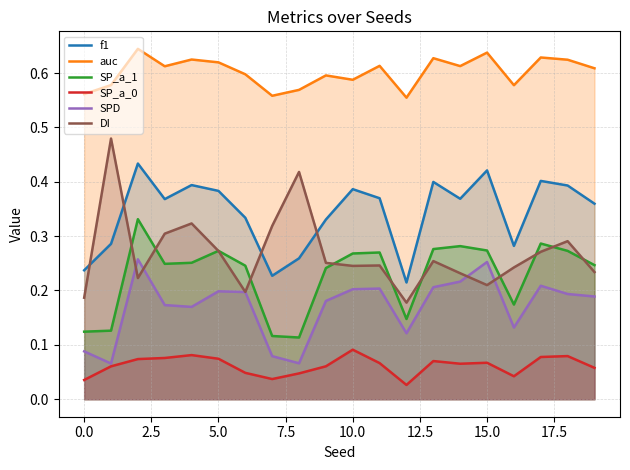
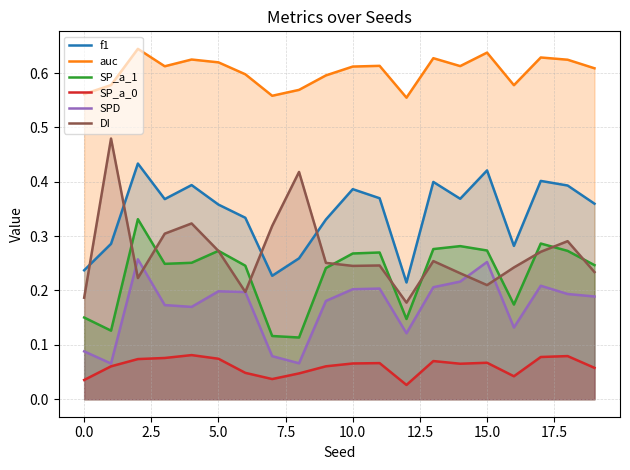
SP_a_1, 0.0: 0.12 -> 0.15
f1, 5.0: 0.38 -> 0.36
auc, 10.0: 0.59 -> 0.61
SP_a_0, 10.0: 0.09 -> 0.07
